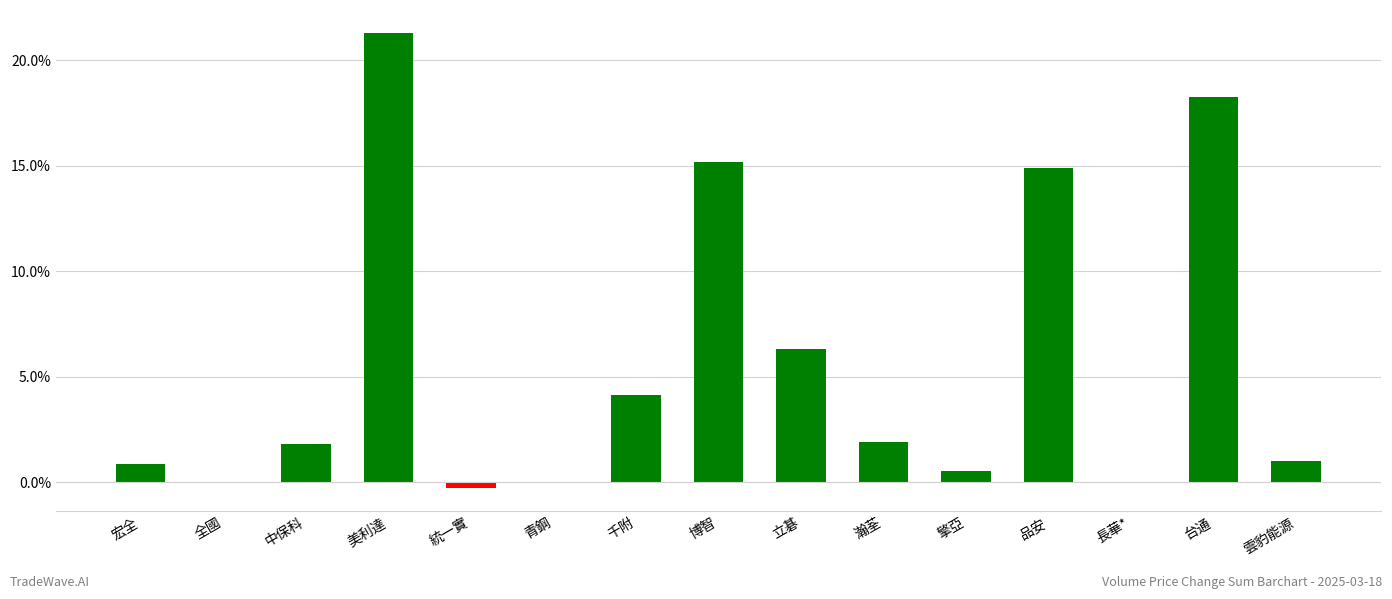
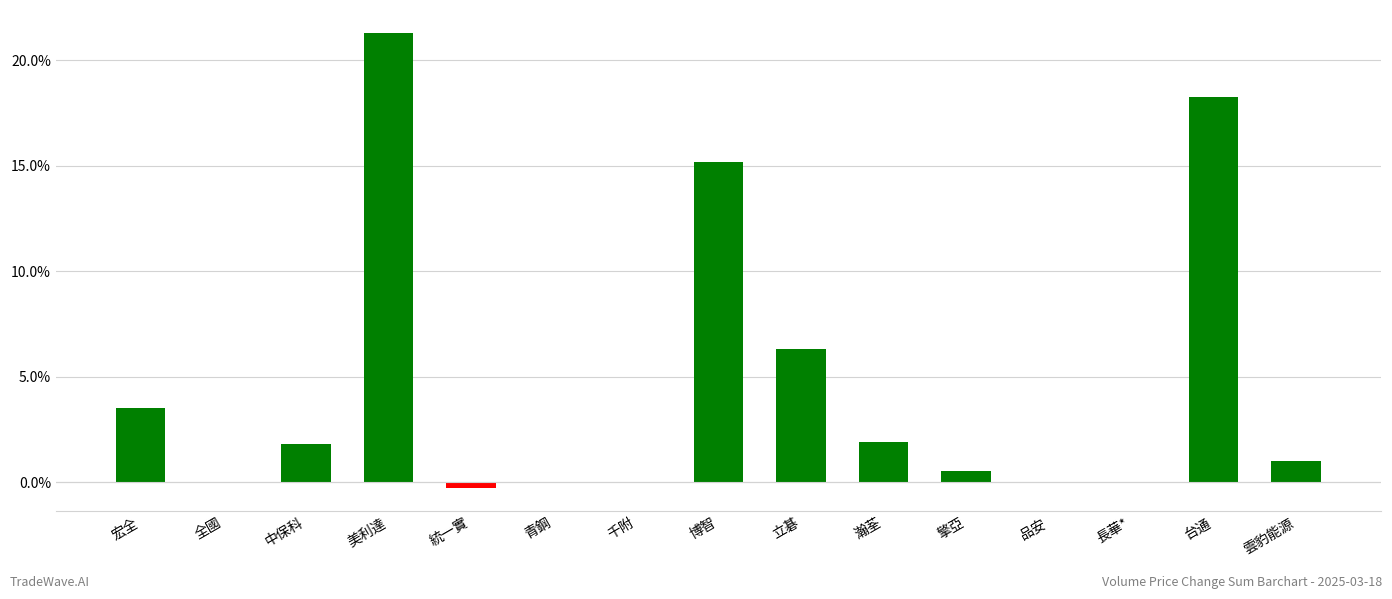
宏全: 0.9% -> 3.5%
千附: 4.2% -> 0.0%
品安: 14.9% -> 0.0%
